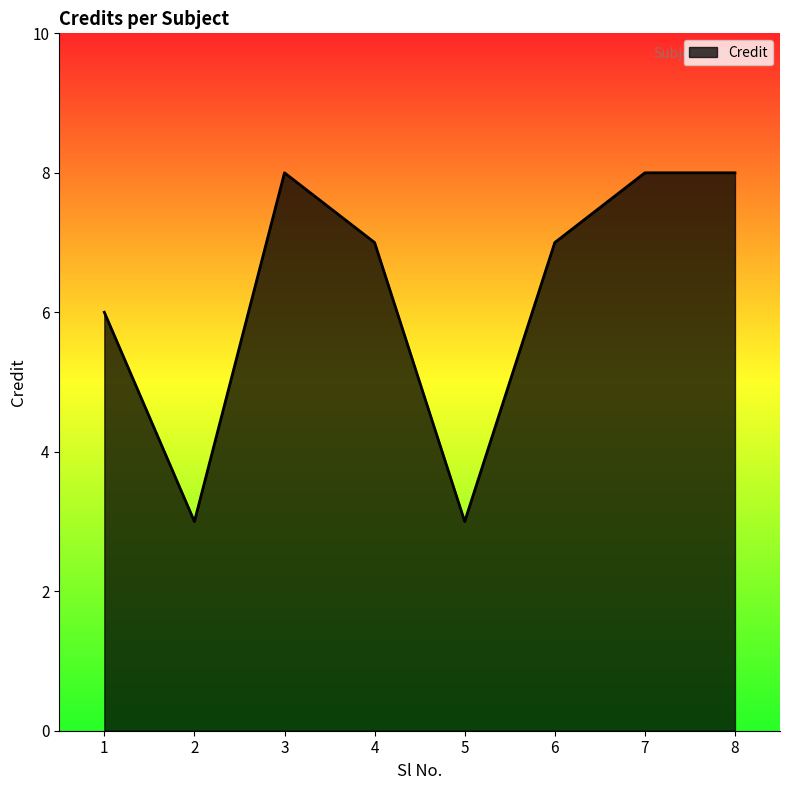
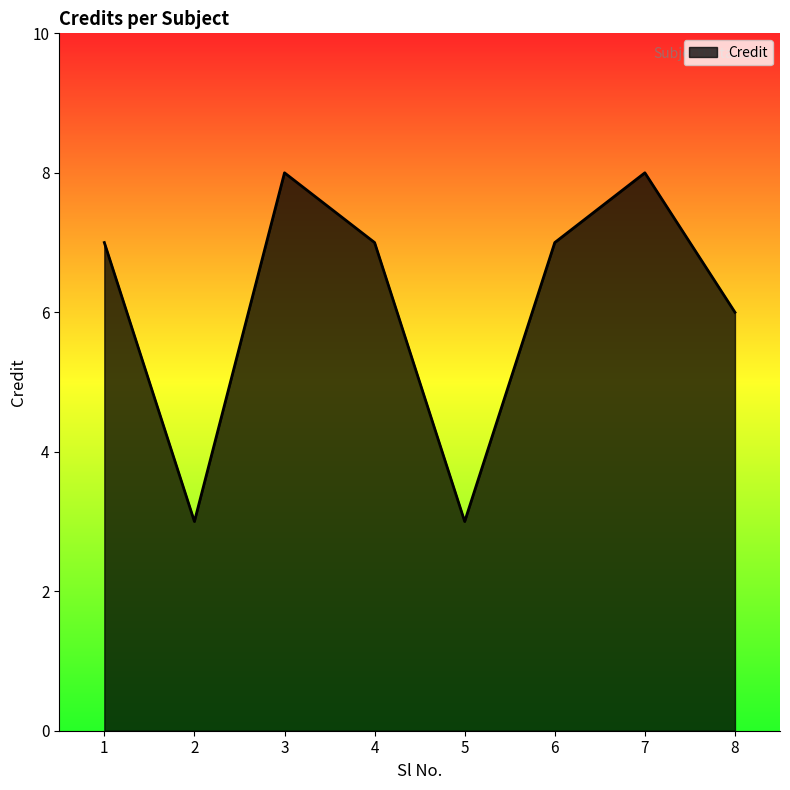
1: 6 -> 7
8: 8 -> 6
